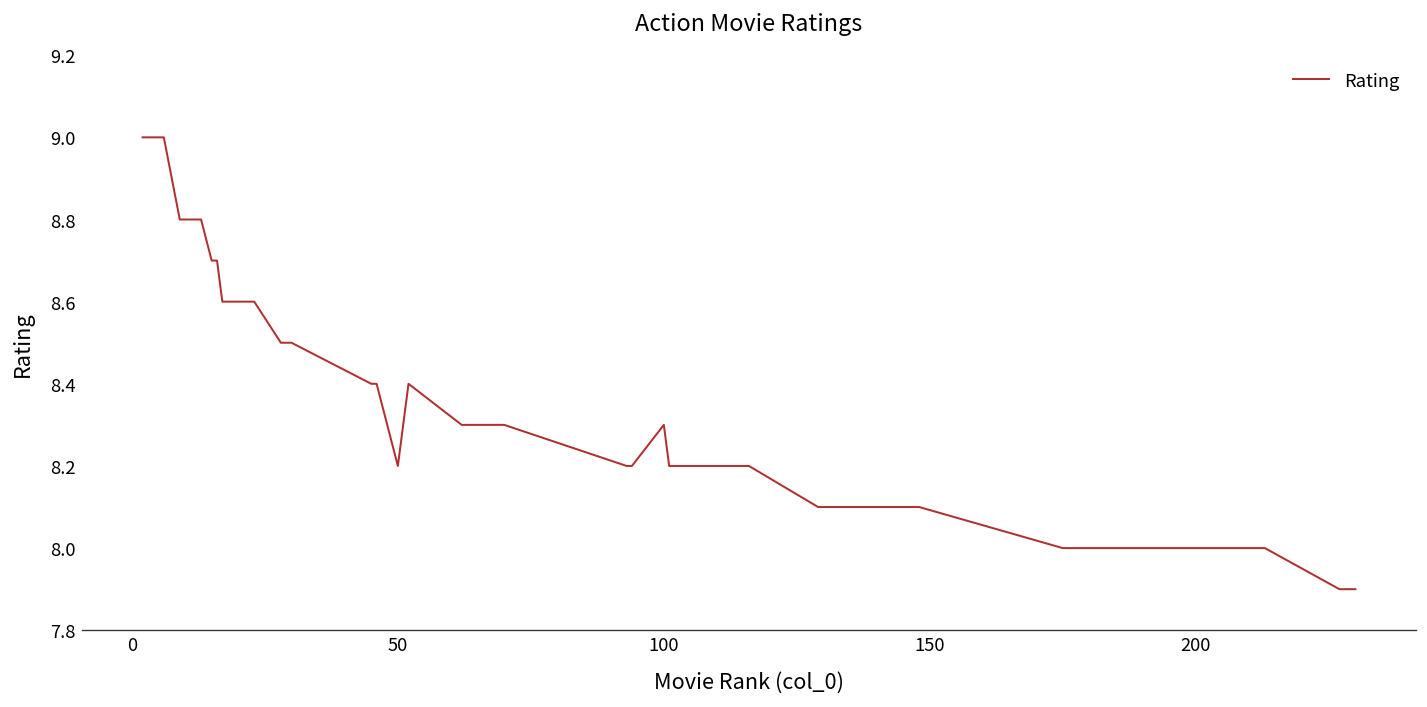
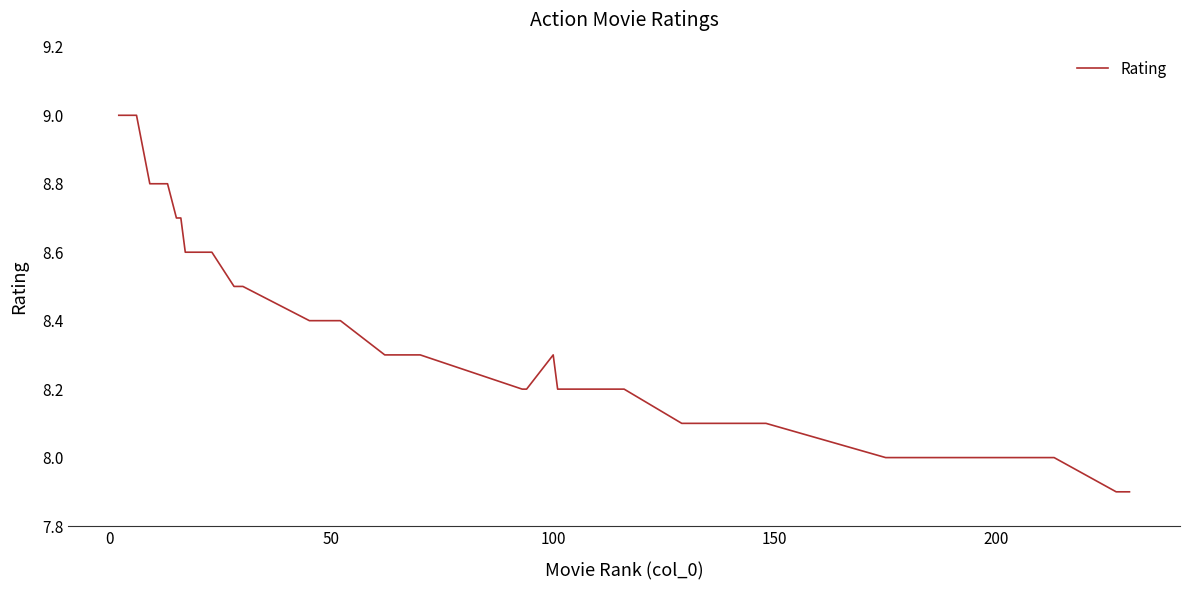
50: 8.2 -> 8.4
